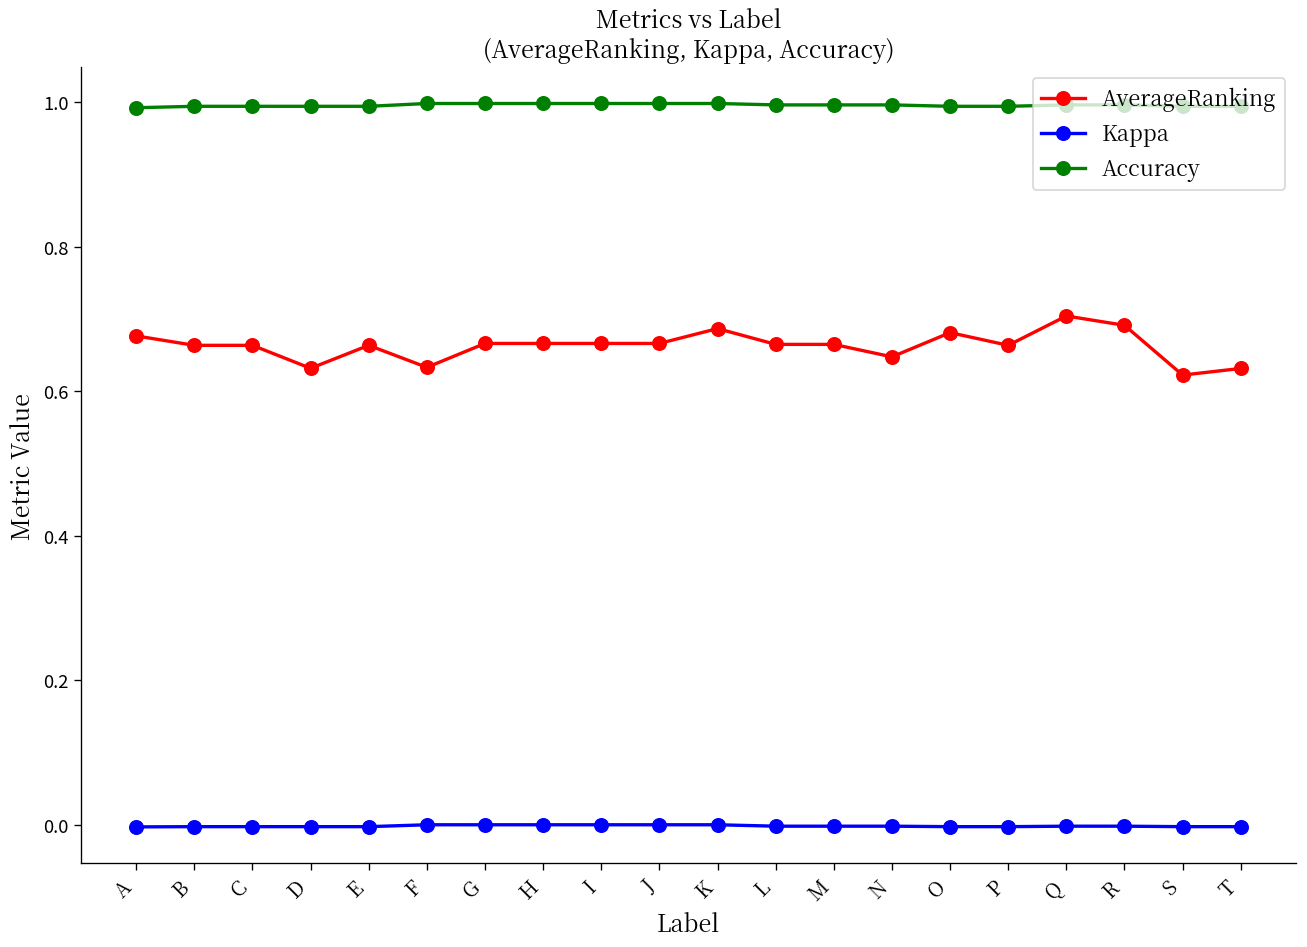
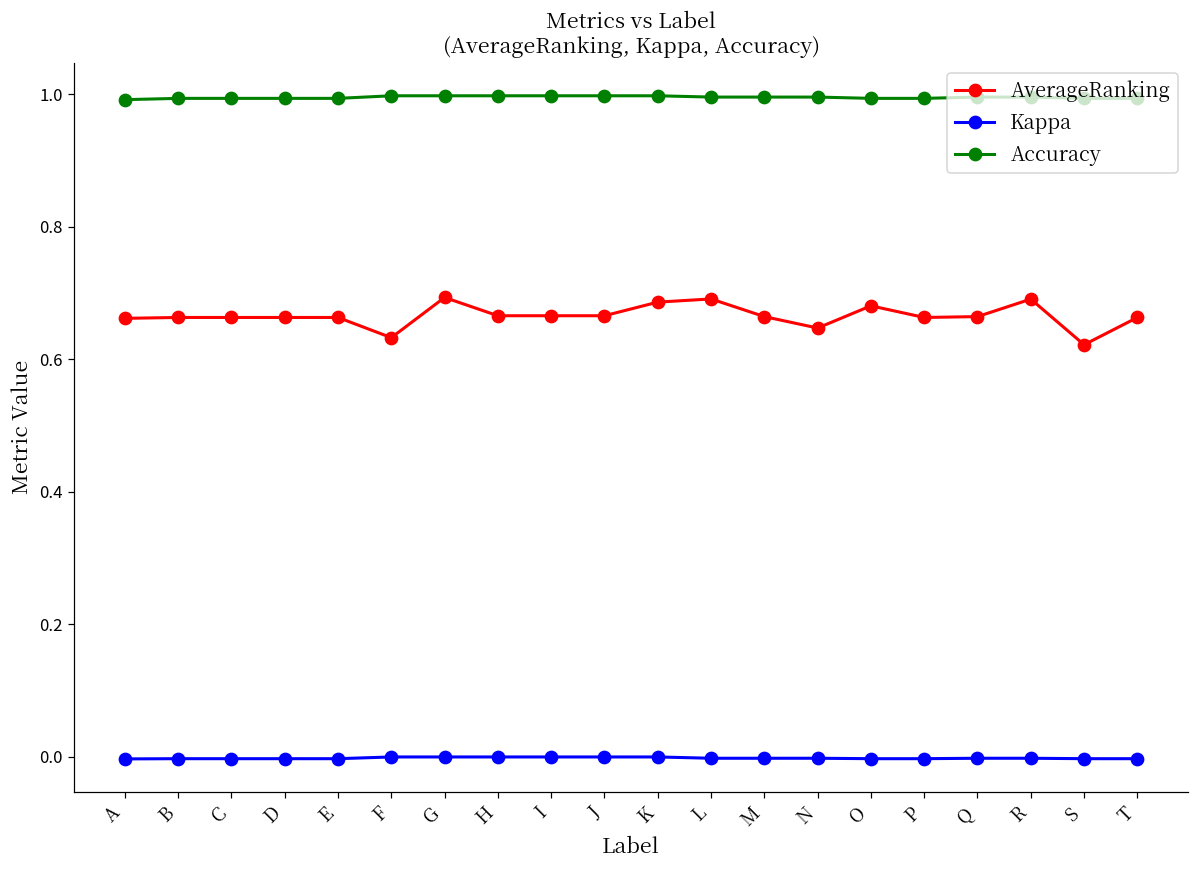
AverageRanking, A: 0.68 -> 0.66
AverageRanking, D: 0.63 -> 0.66
AverageRanking, G: 0.67 -> 0.69
AverageRanking, L: 0.66 -> 0.69
AverageRanking, Q: 0.70 -> 0.66
AverageRanking, T: 0.63 -> 0.66
